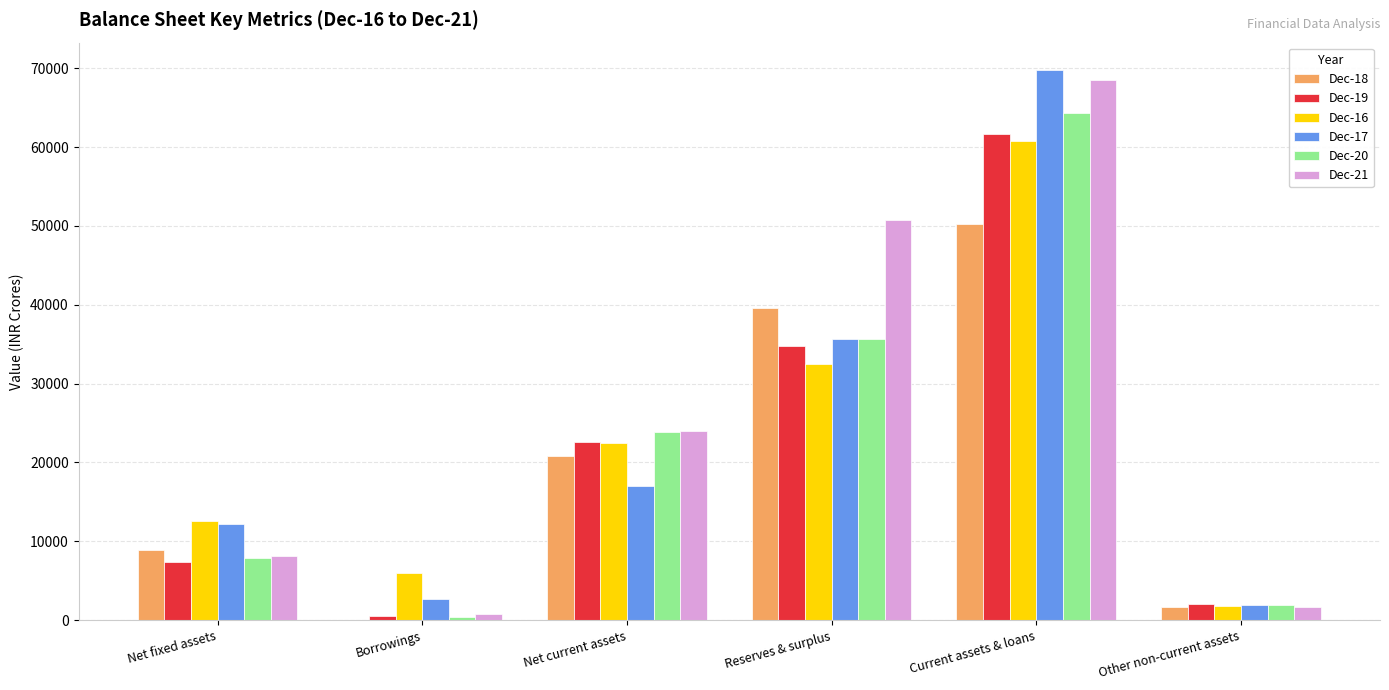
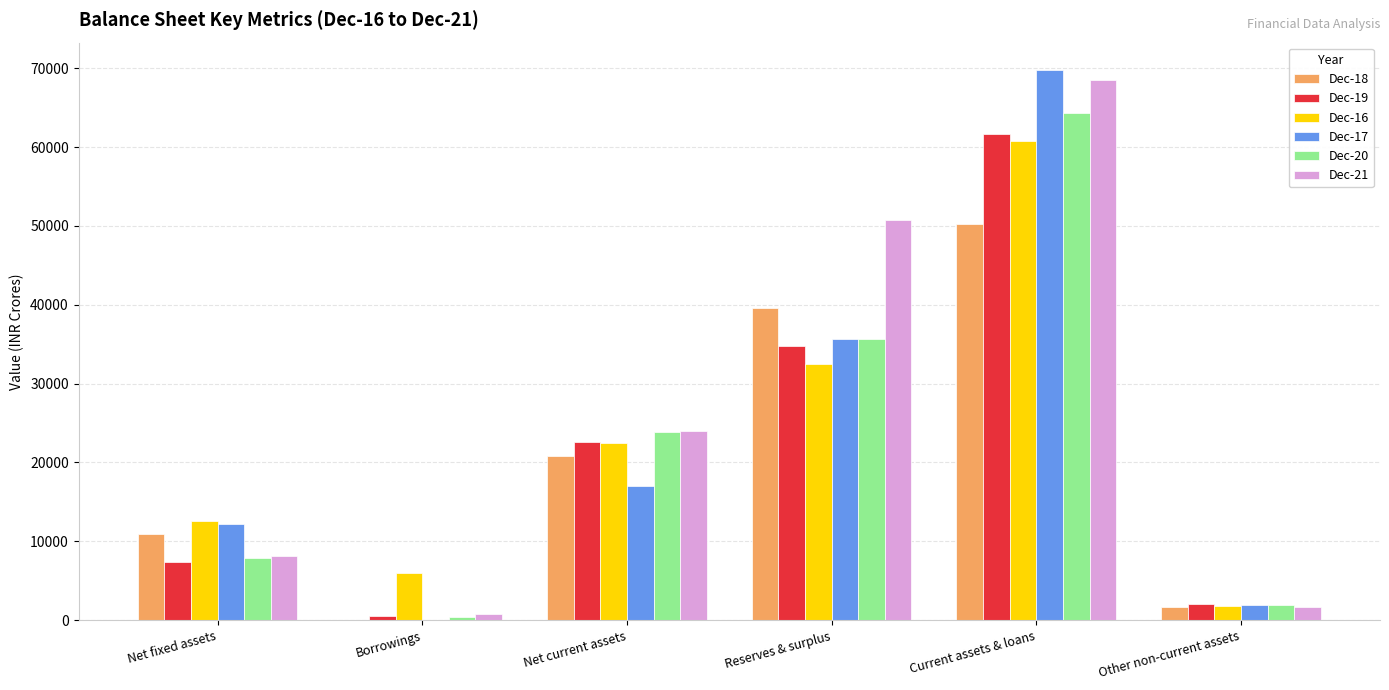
Dec-18, Net fixed assets: 9000 -> 11000
Dec-17, Borrowings: 3000 -> 0
